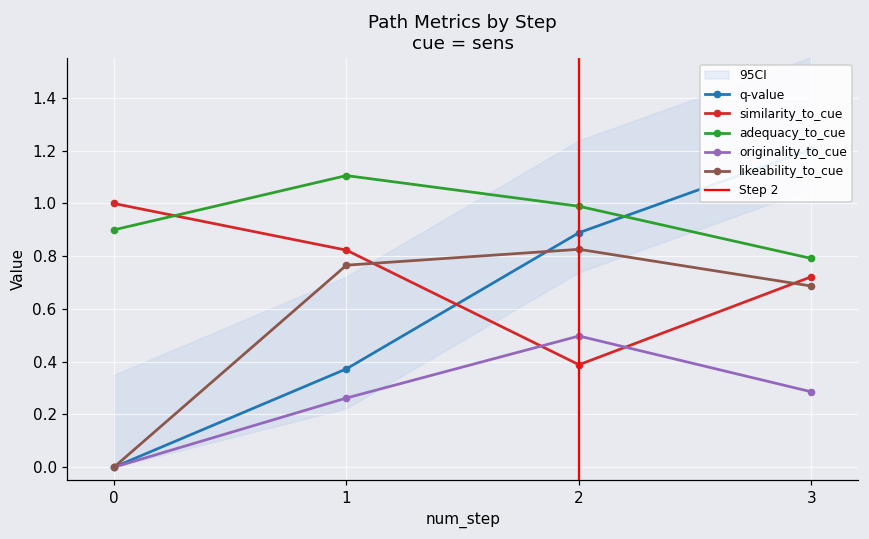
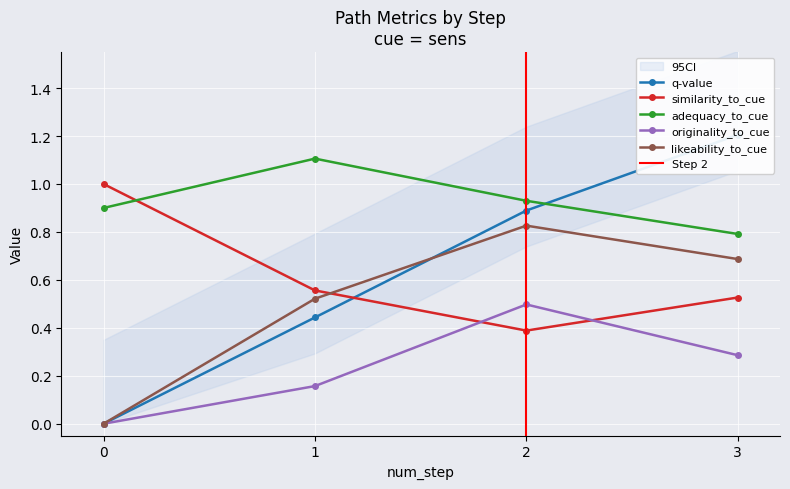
q-value, 1: 0.37 -> 0.44
similarity_to_cue, 1: 0.82 -> 0.56
originality_to_cue, 1: 0.26 -> 0.16
likeability_to_cue, 1: 0.77 -> 0.52
adequacy_to_cue, 2: 0.99 -> 0.93
similarity_to_cue, 3: 0.72 -> 0.53
